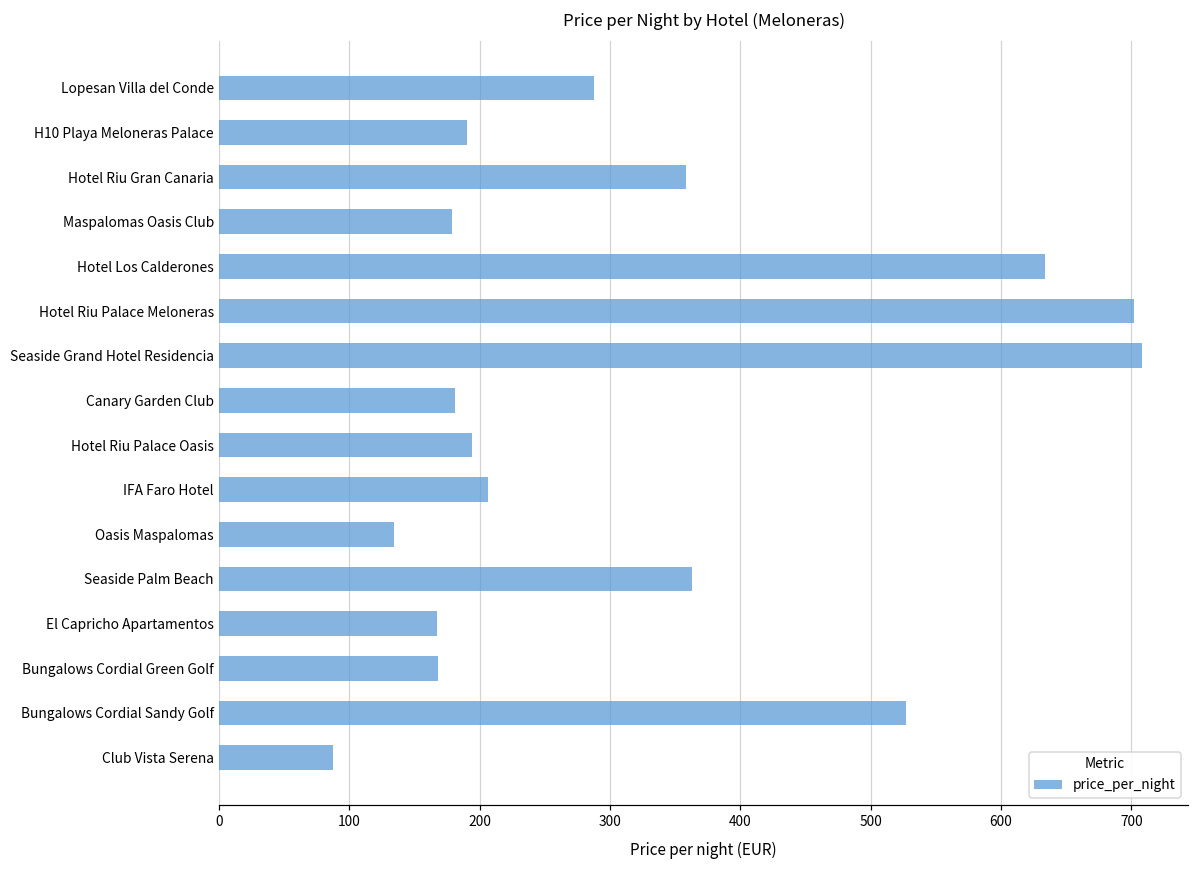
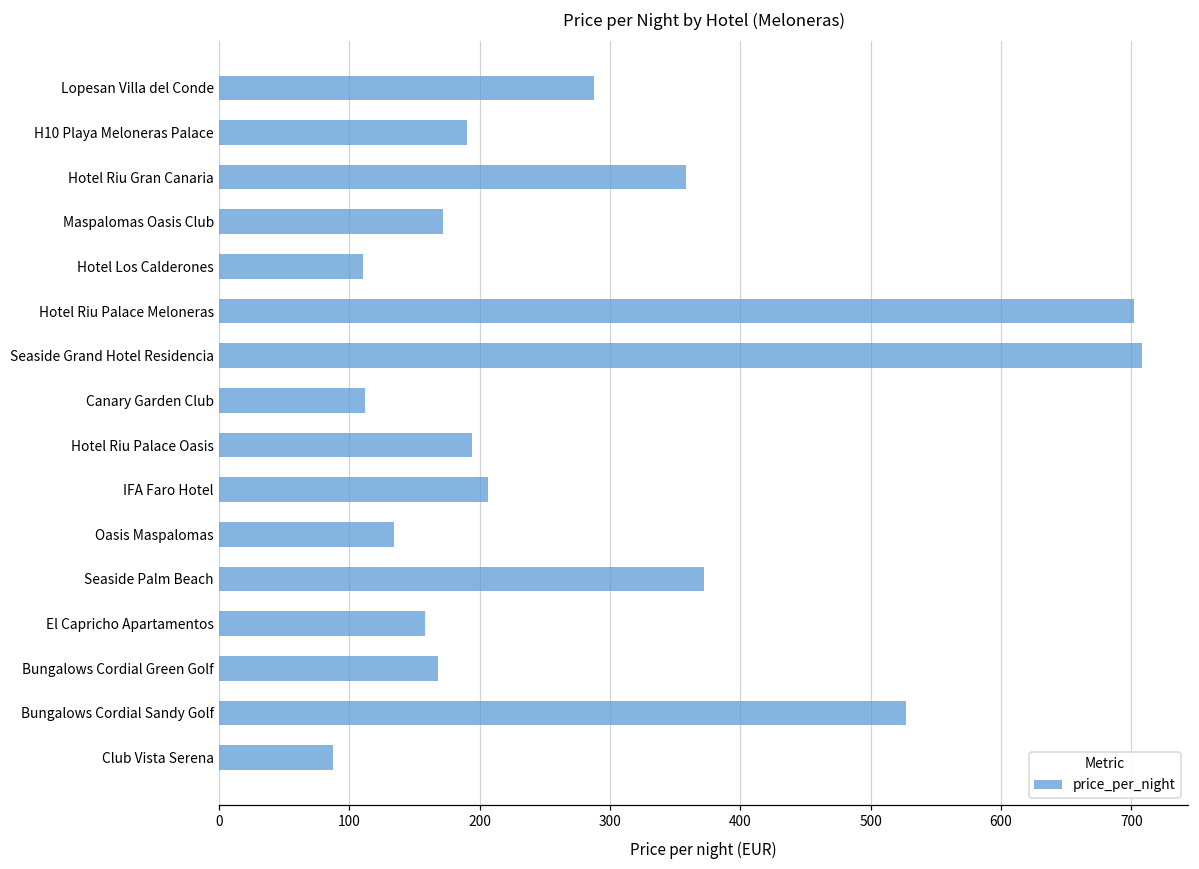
Maspalomas Oasis Club: 179 -> 172
Hotel Los Calderones: 634 -> 110
Canary Garden Club: 181 -> 112
Seaside Palm Beach: 363 -> 372
El Capricho Apartamentos: 167 -> 158
